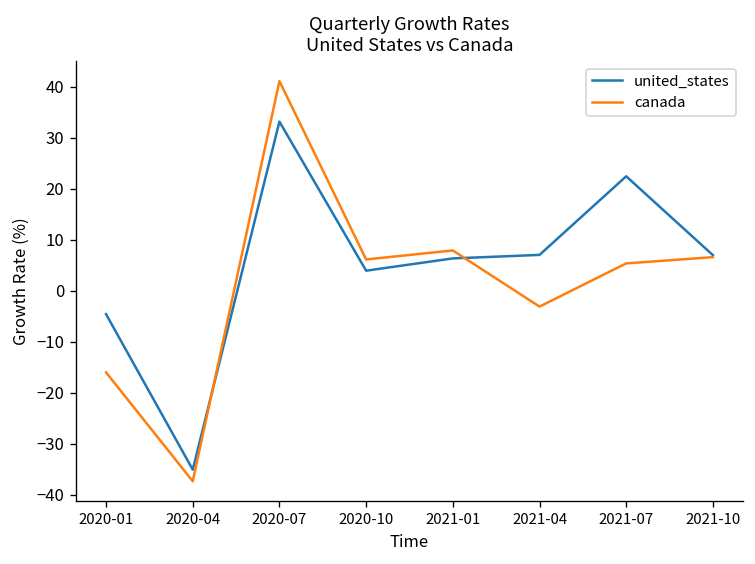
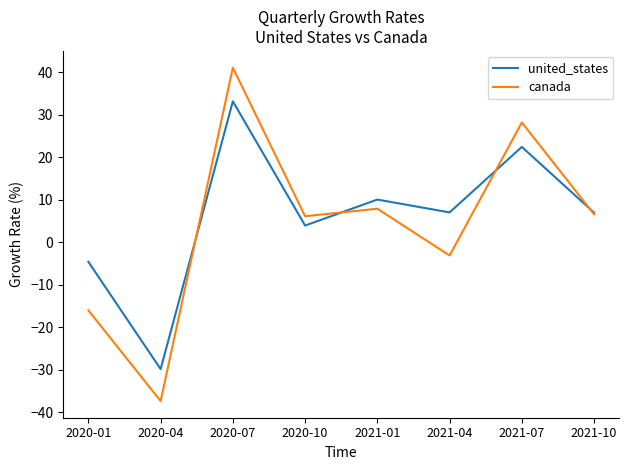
united_states, 2020-04: -35 -> -30
united_states, 2021-01: 6 -> 10
canada, 2021-07: 5 -> 28
